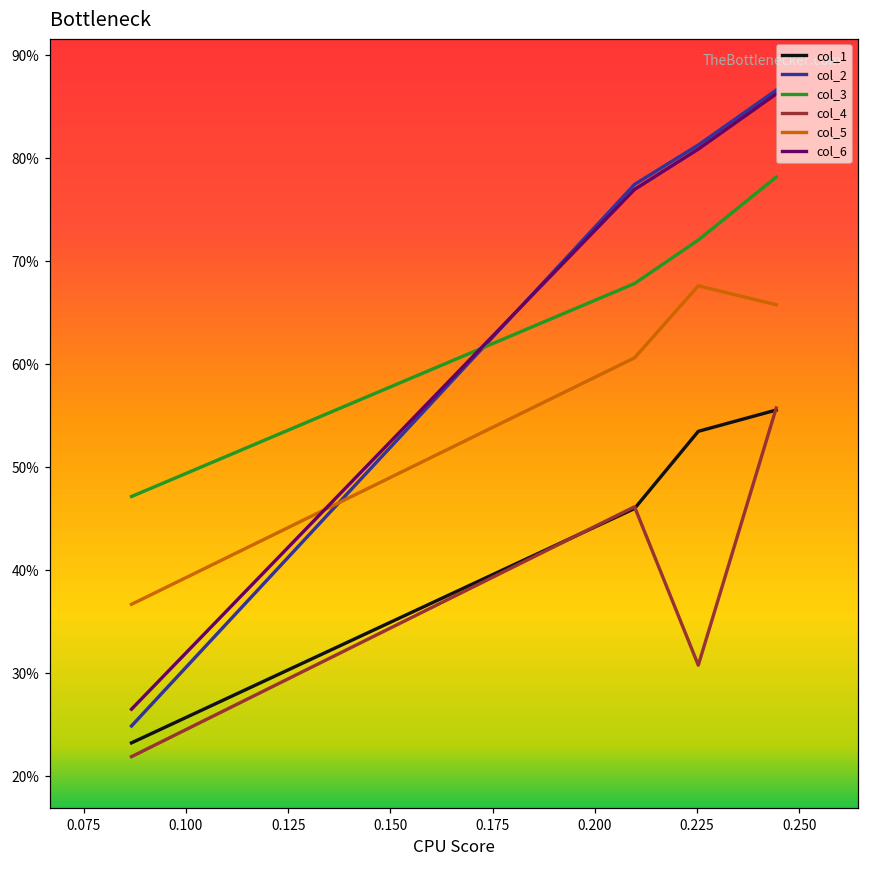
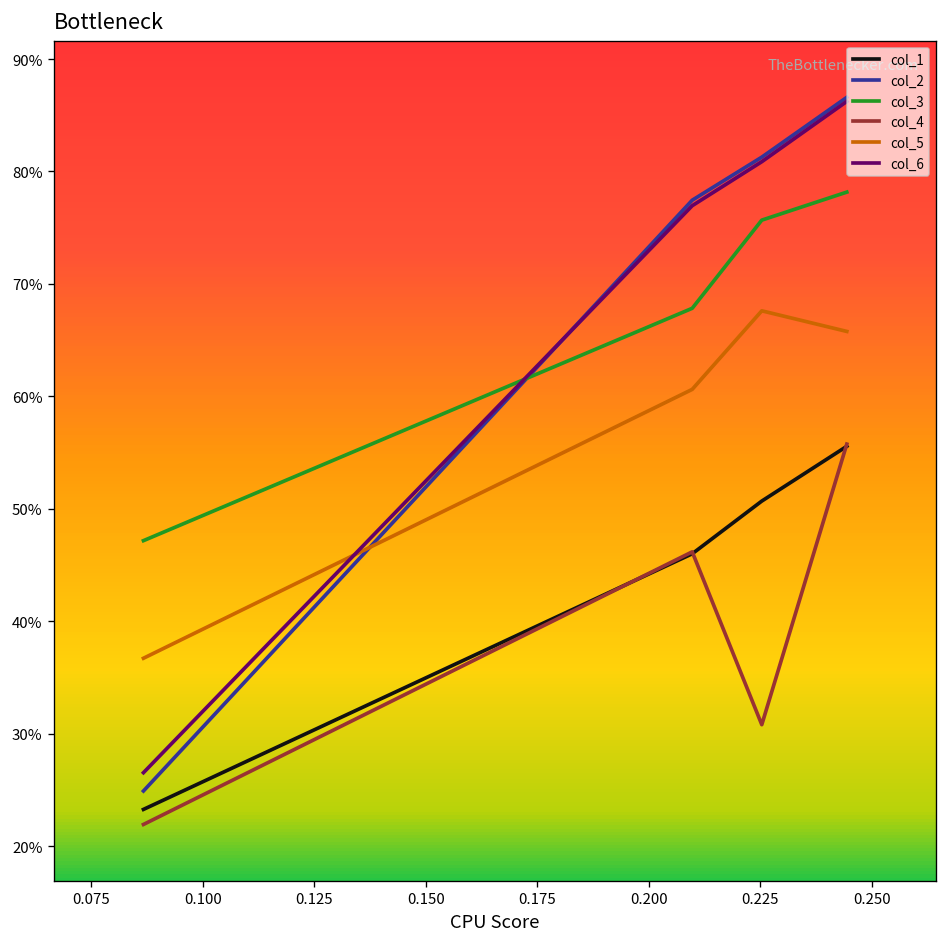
col_1, 0.225: 53% -> 51%
col_3, 0.225: 72% -> 76%
